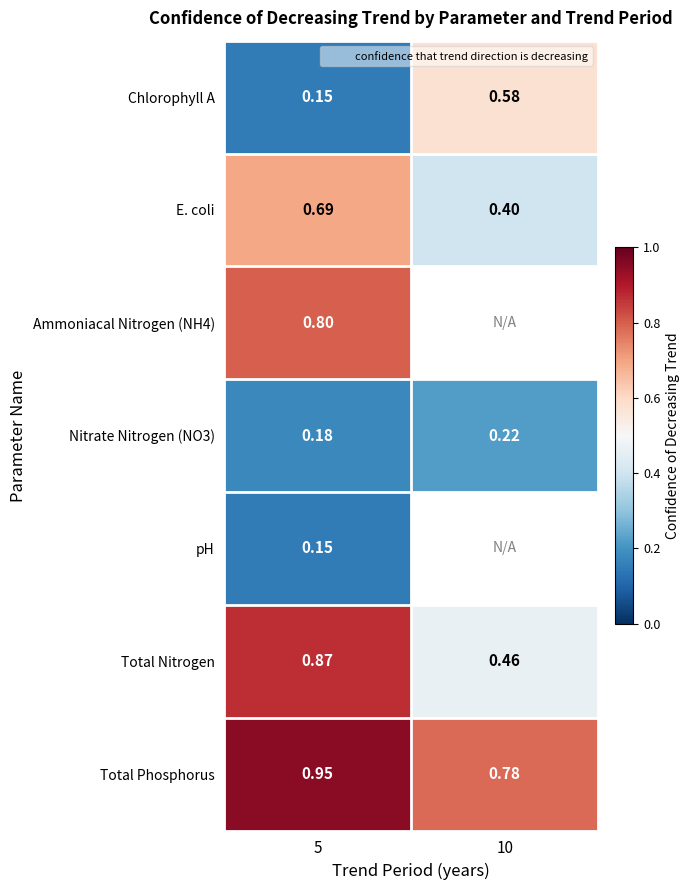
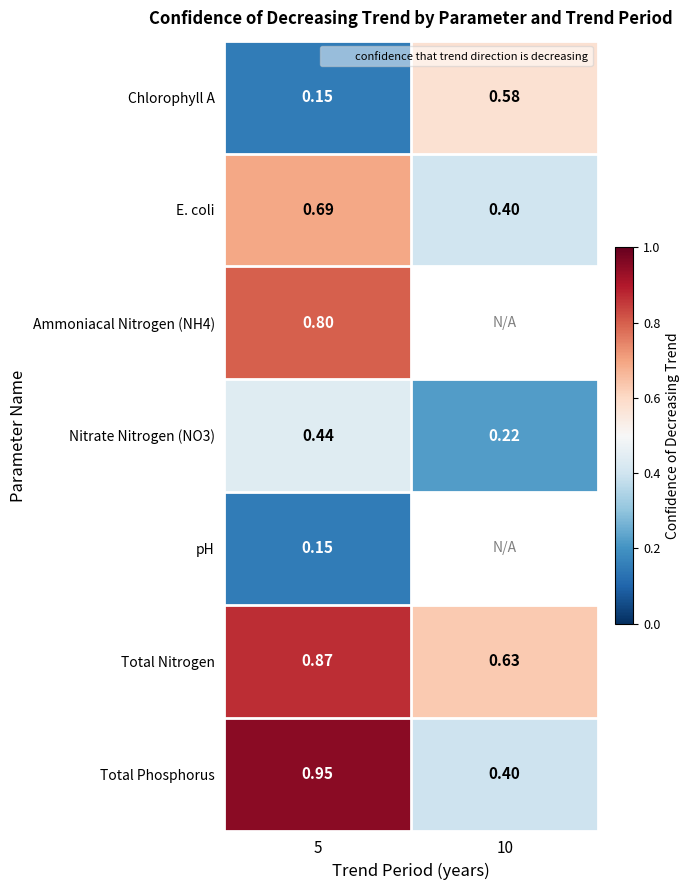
Nitrate Nitrogen (NO3), 5: 0.18 -> 0.44
Total Nitrogen, 10: 0.46 -> 0.63
Total Phosphorus, 10: 0.78 -> 0.40
